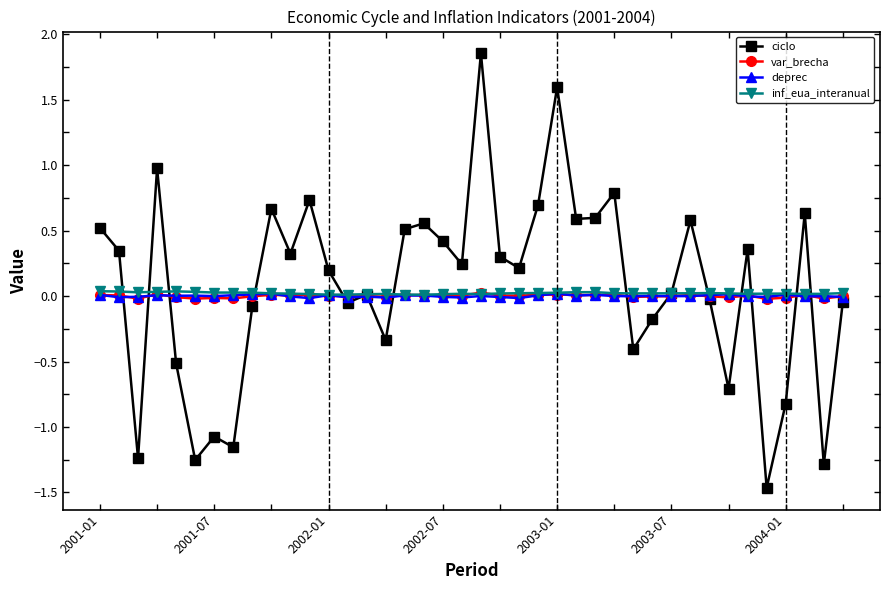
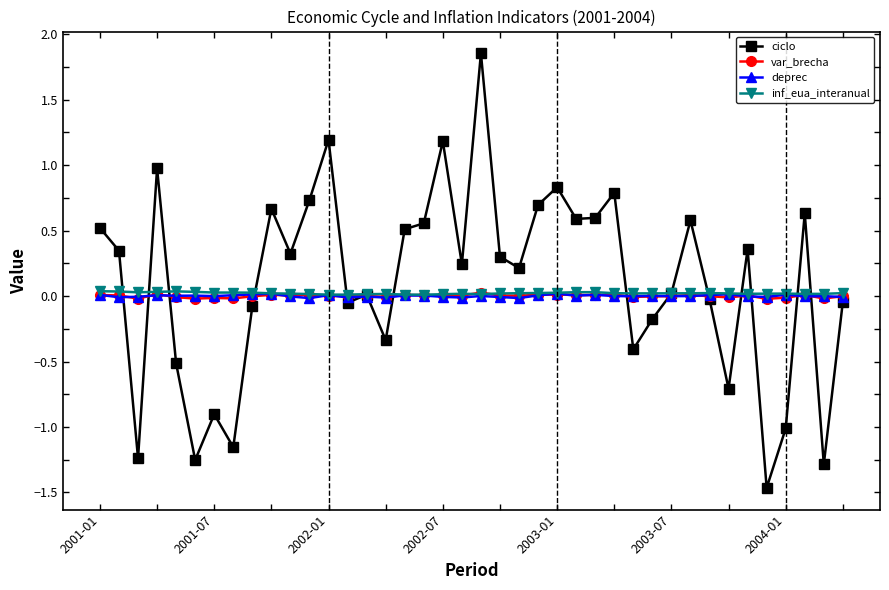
ciclo, 2001-07: -1.07 -> -0.90
ciclo, 2002-01: 0.20 -> 1.19
ciclo, 2002-07: 0.42 -> 1.18
ciclo, 2003-01: 1.60 -> 0.83
ciclo, 2004-01: -0.82 -> -1.01
